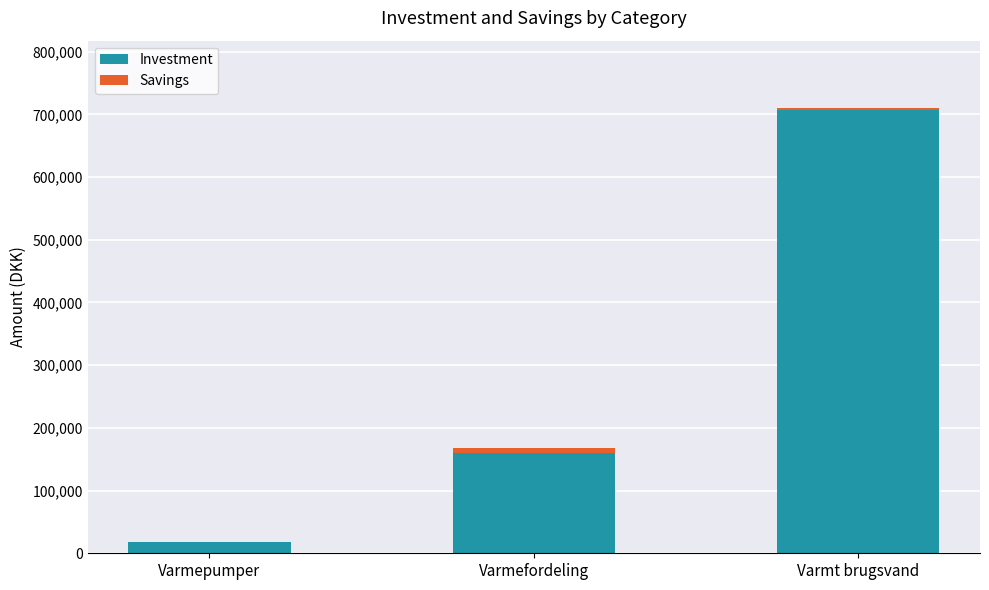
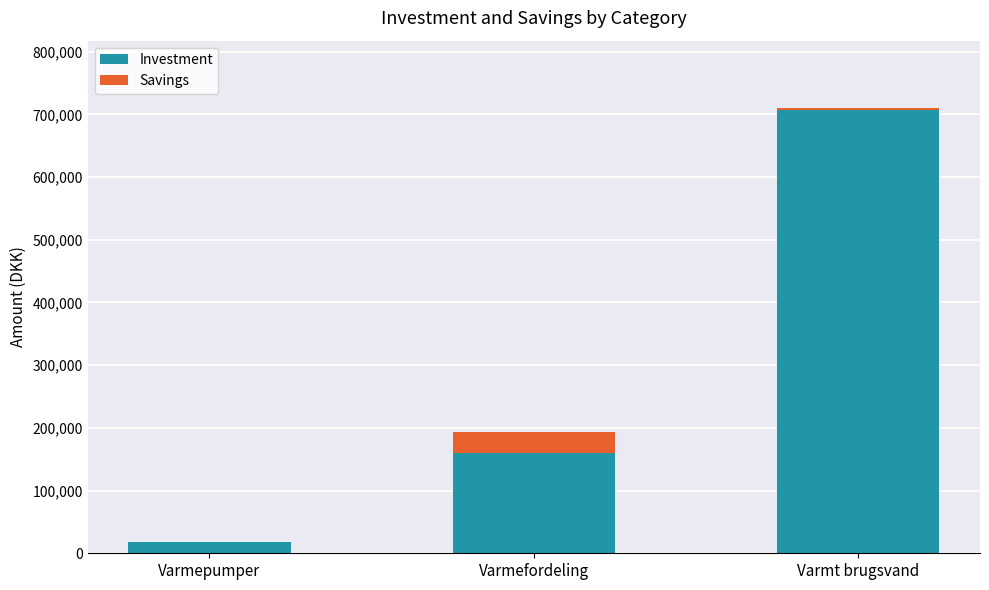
Savings, Varmefordeling: 10,000 -> 30,000
